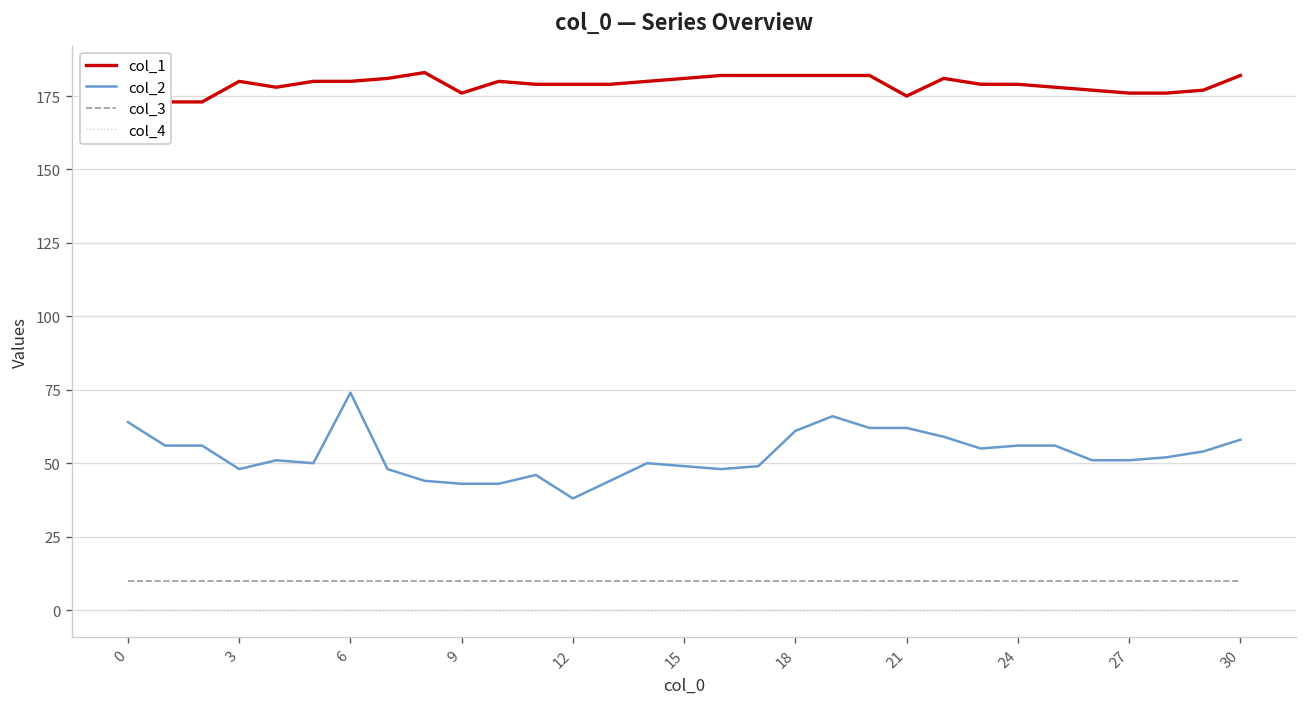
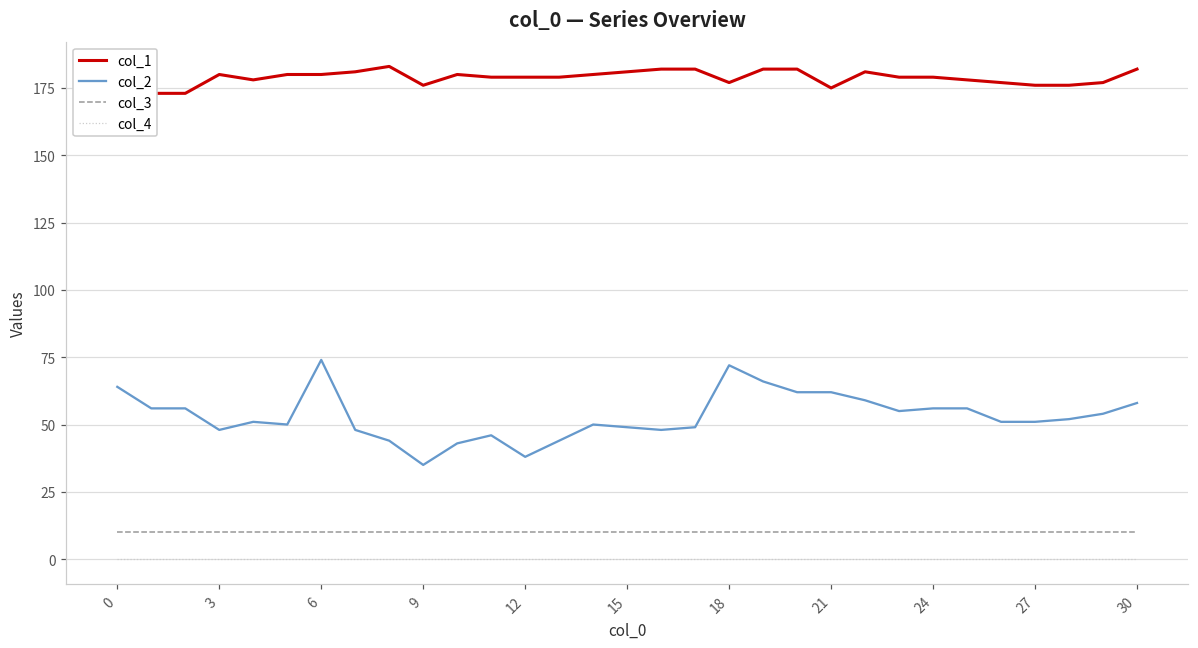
col_2, 9: 43 -> 35
col_1, 18: 182 -> 177
col_2, 18: 61 -> 72
